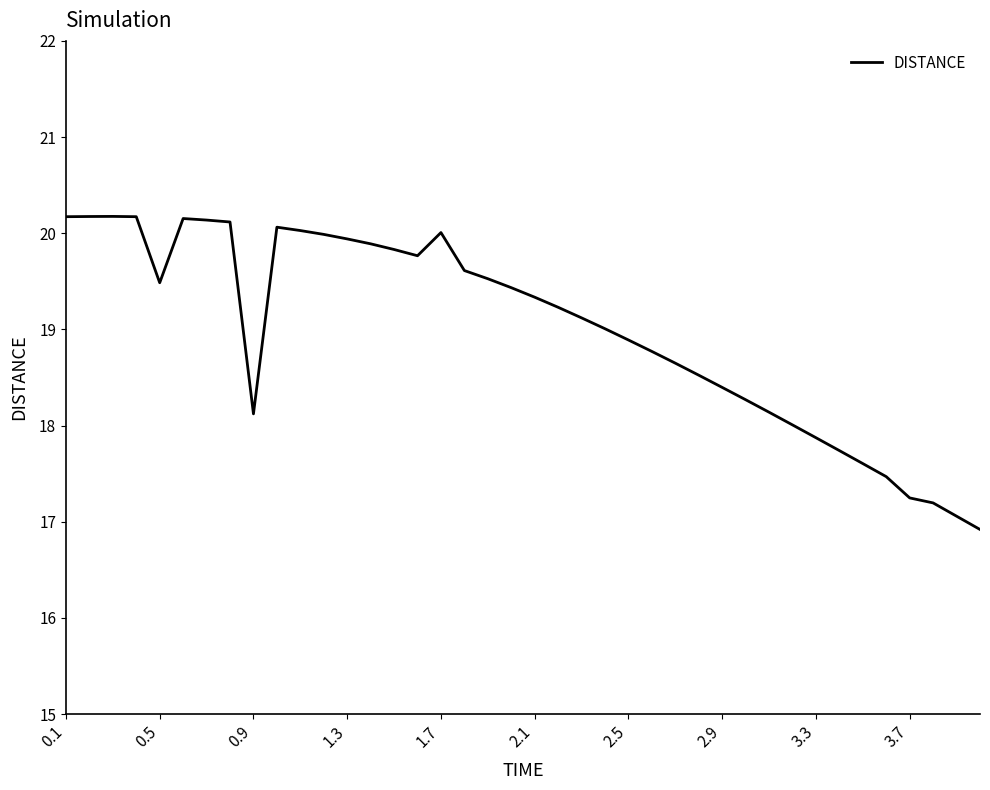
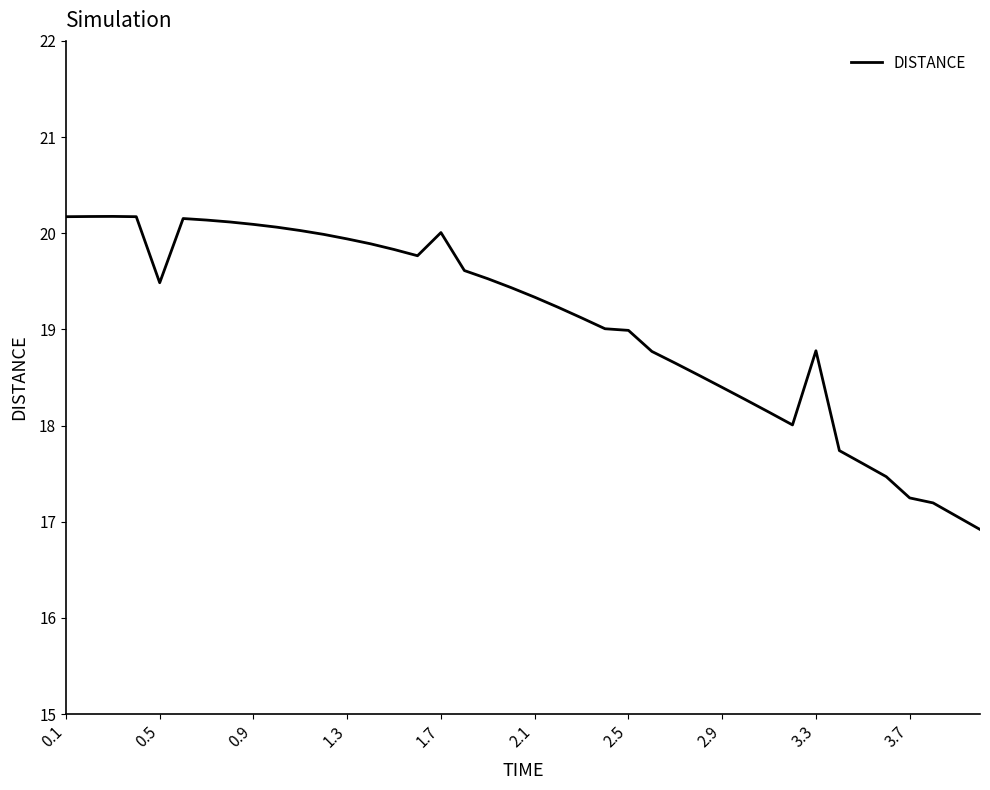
0.9: 18.1 -> 20.1
2.5: 18.9 -> 19.0
3.3: 17.9 -> 18.8
